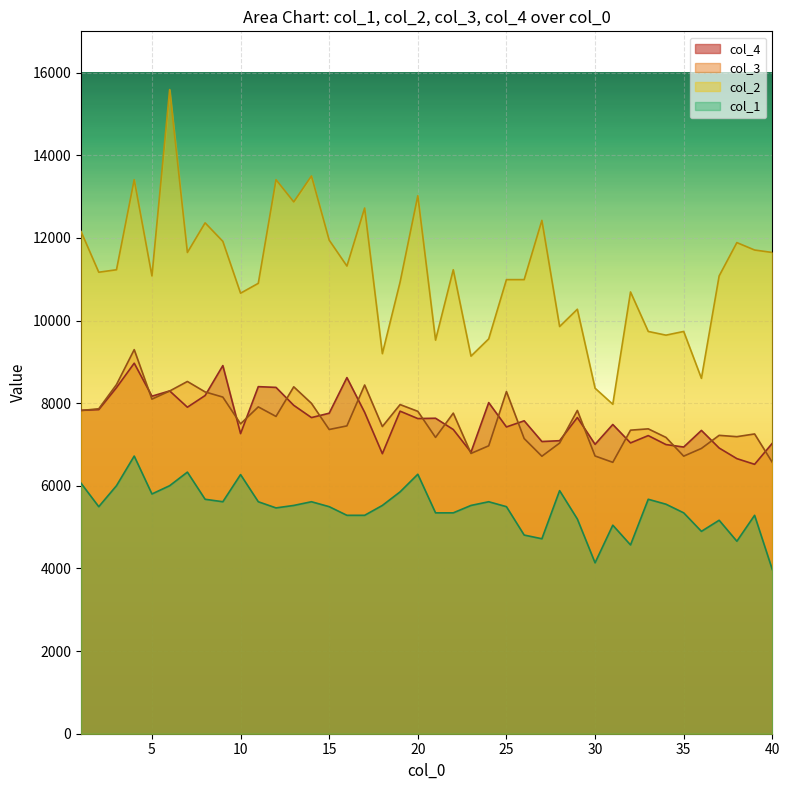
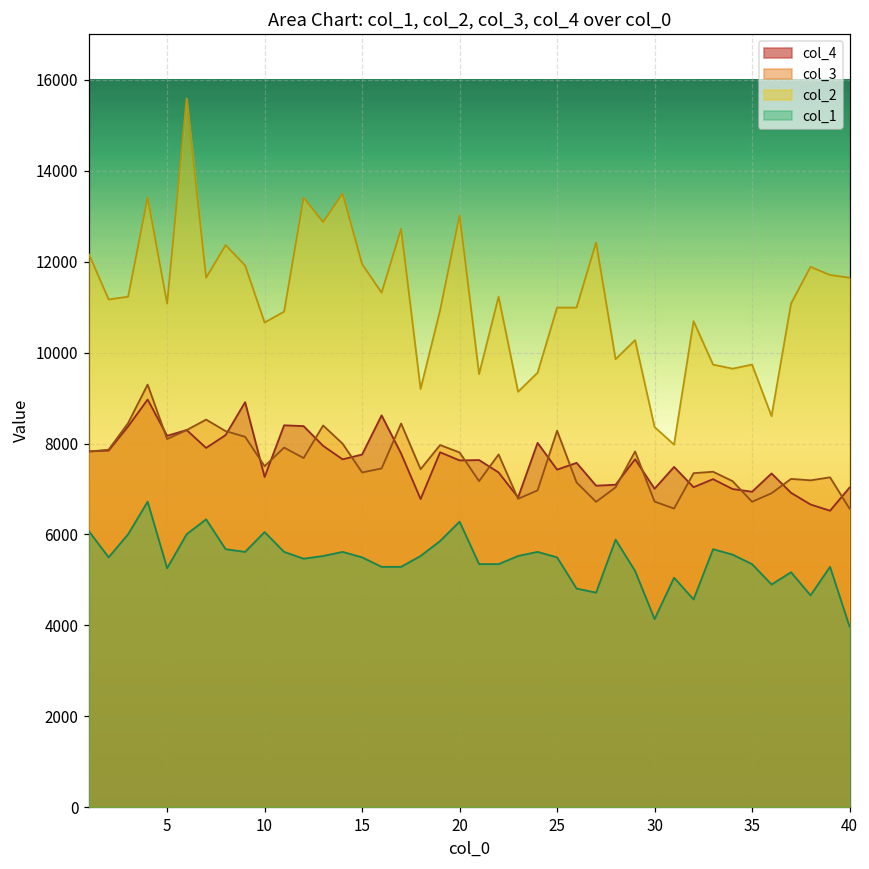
col_1, 5: 5800 -> 5300
col_1, 10: 6300 -> 6100
